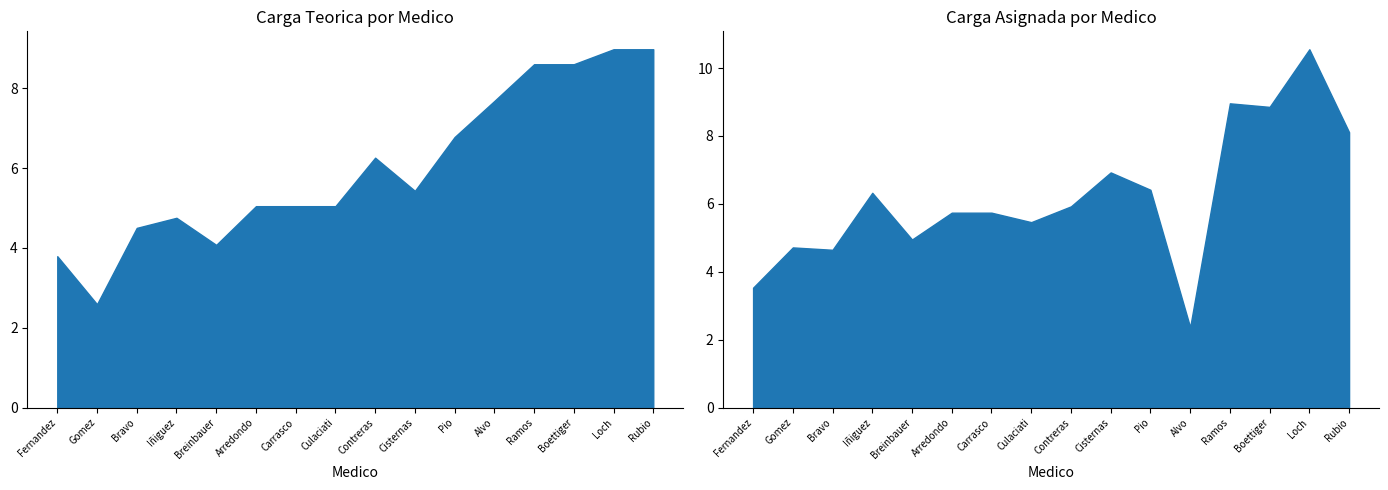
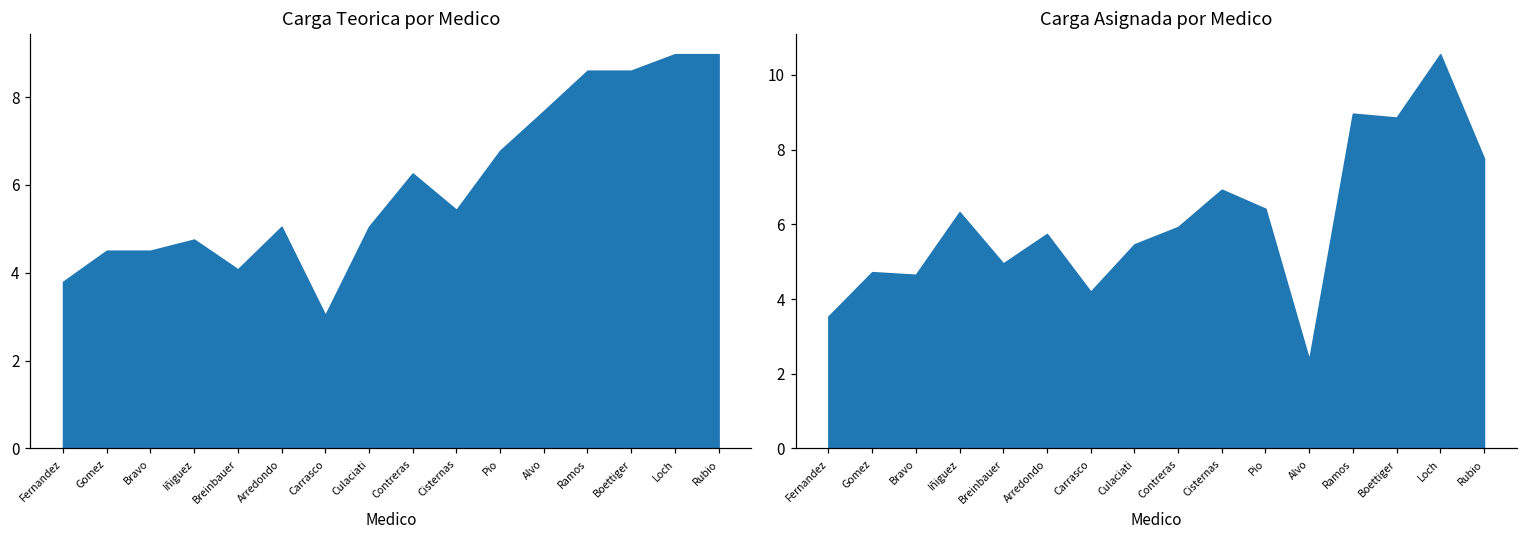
Carga Teorica por Medico, Gomez: 2.6 -> 4.5
Carga Teorica por Medico, Carrasco: 5.0 -> 3.0
Carga Asignada por Medico, Carrasco: 5.7 -> 4.2
Carga Asignada por Medico, Rubio: 8.1 -> 7.8
